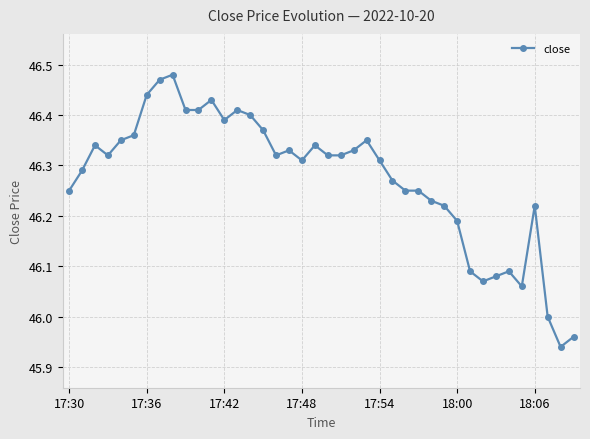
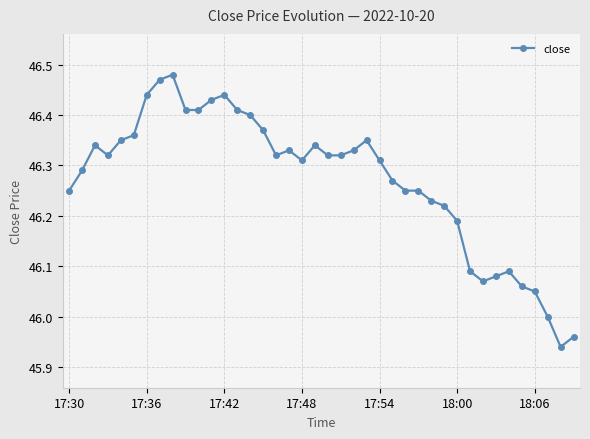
17:42: 46.39 -> 46.44
18:06: 46.22 -> 46.05
